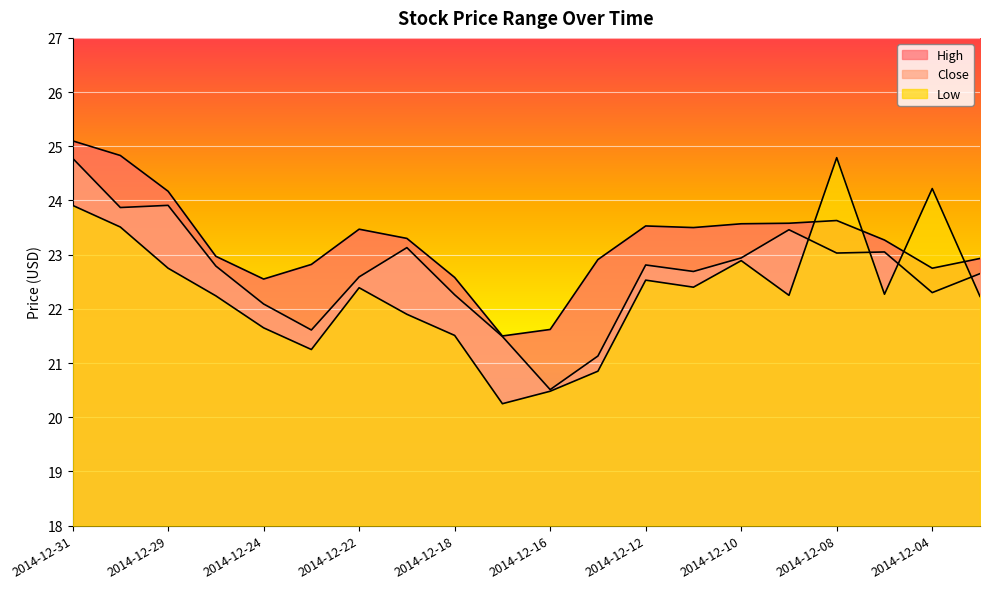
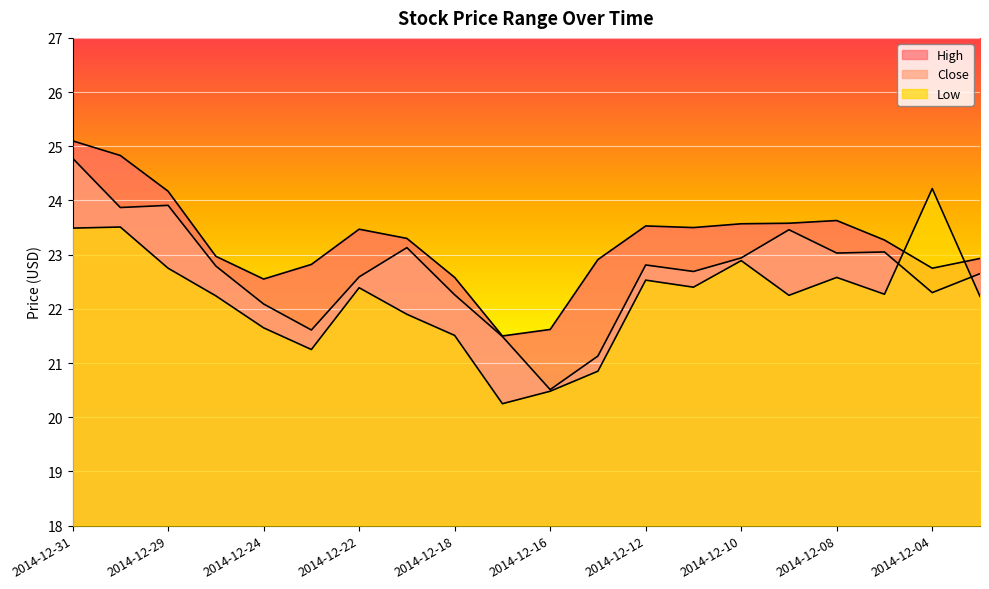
Low, 2014-12-31: 23.9 -> 23.5
Low, 2014-12-08: 24.8 -> 22.6
